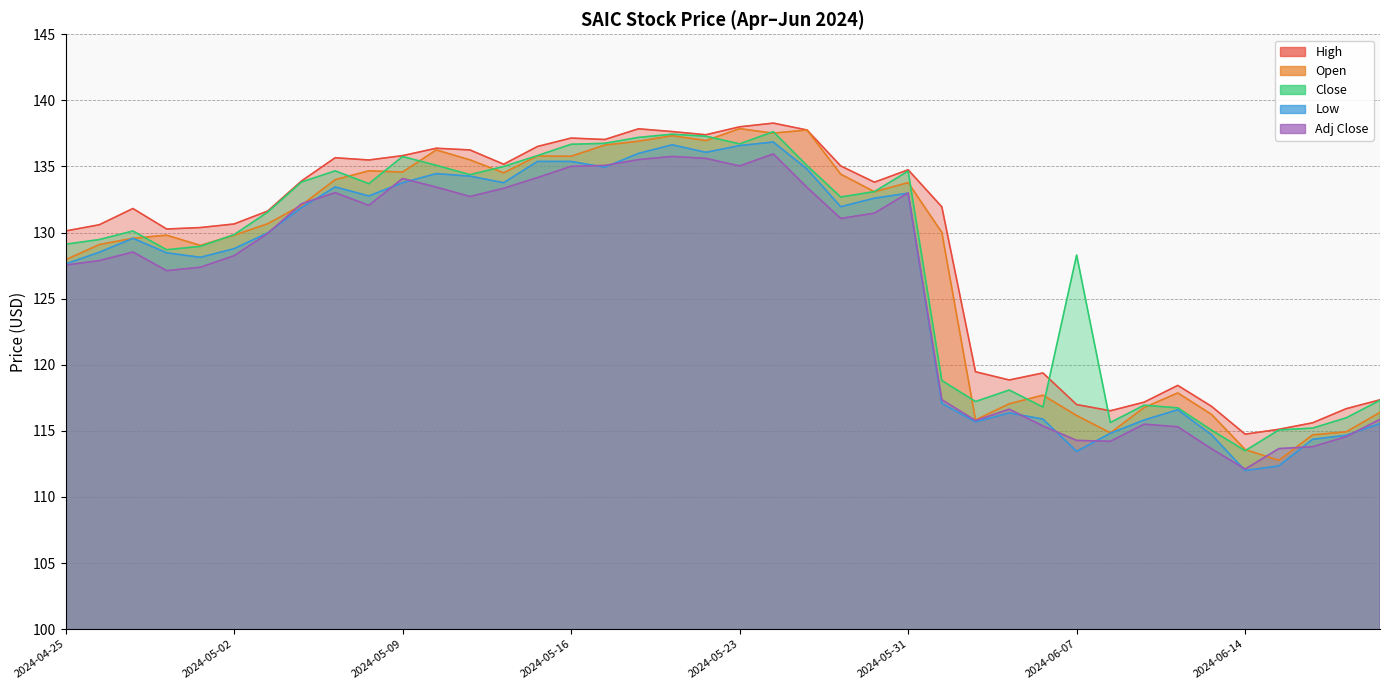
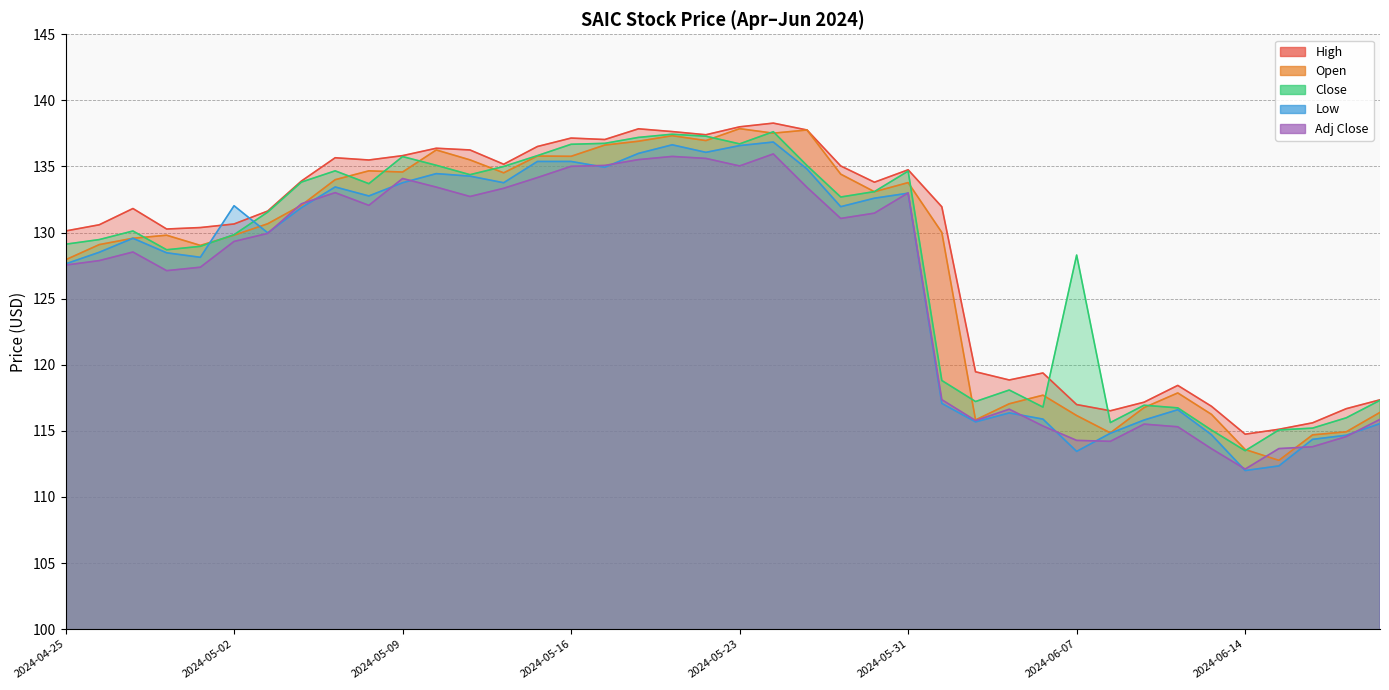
Low, 2024-05-02: 128.8 -> 132.0
Adj Close, 2024-05-02: 128.3 -> 129.3
